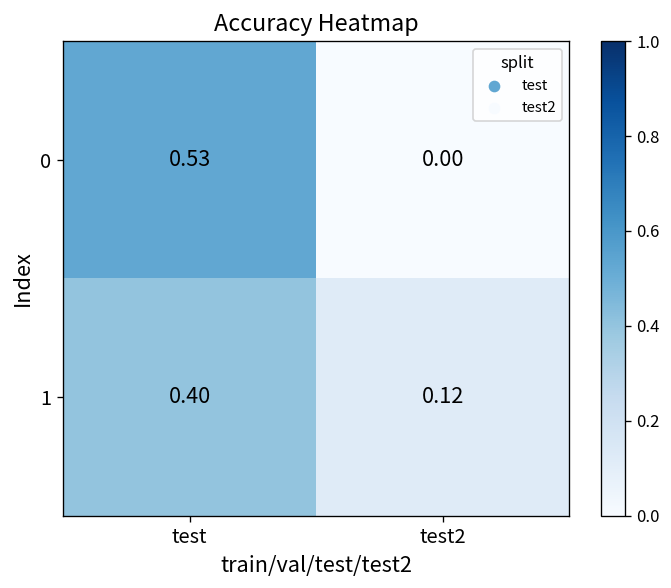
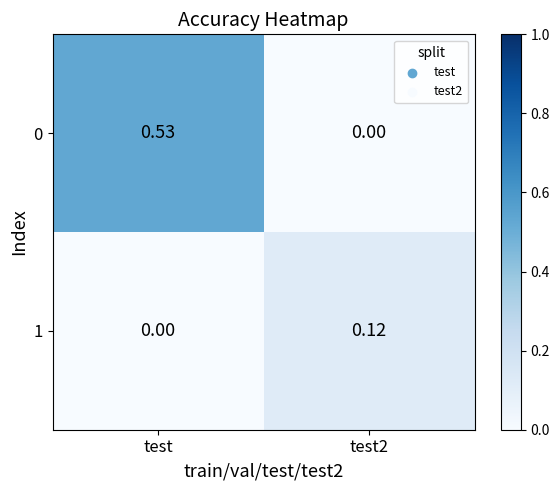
1, test: 0.40 -> 0.00
